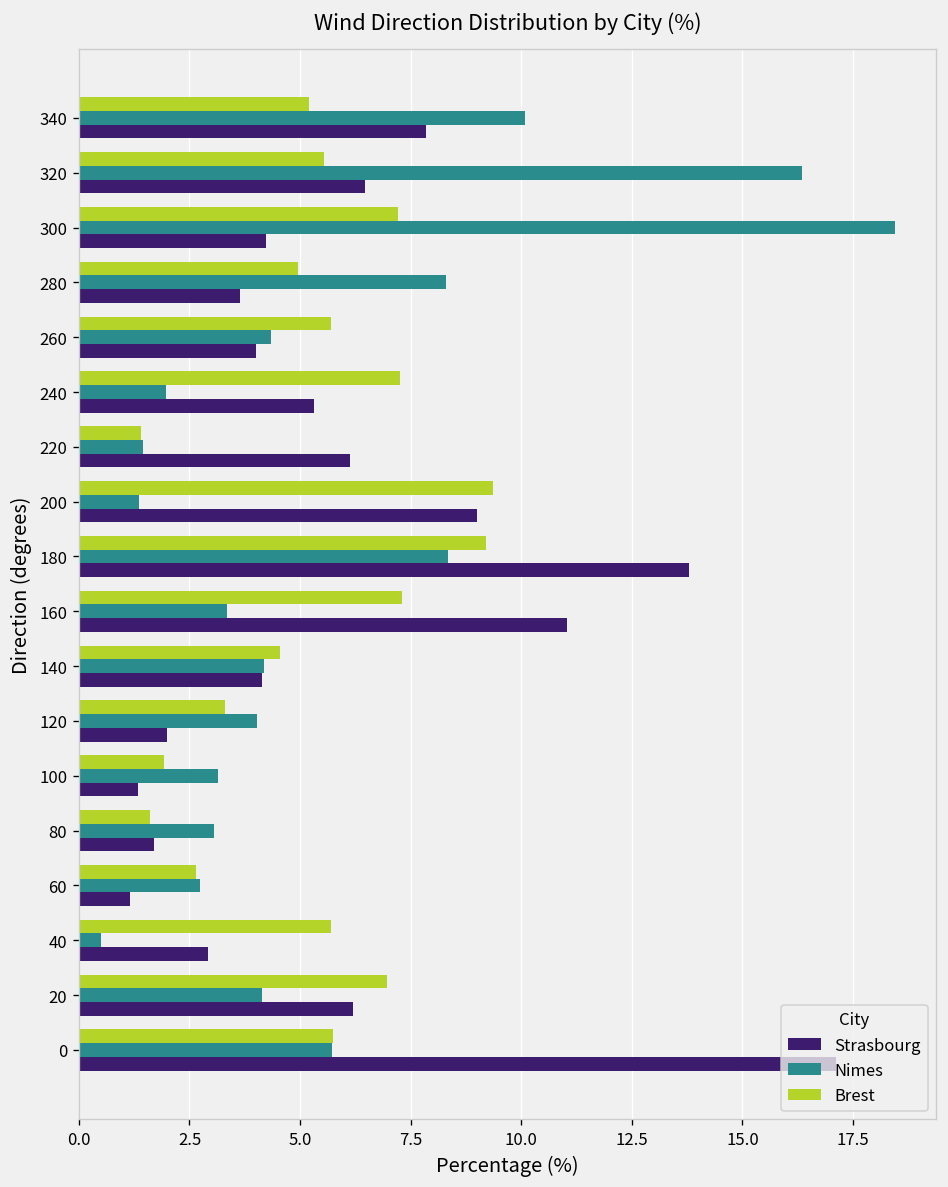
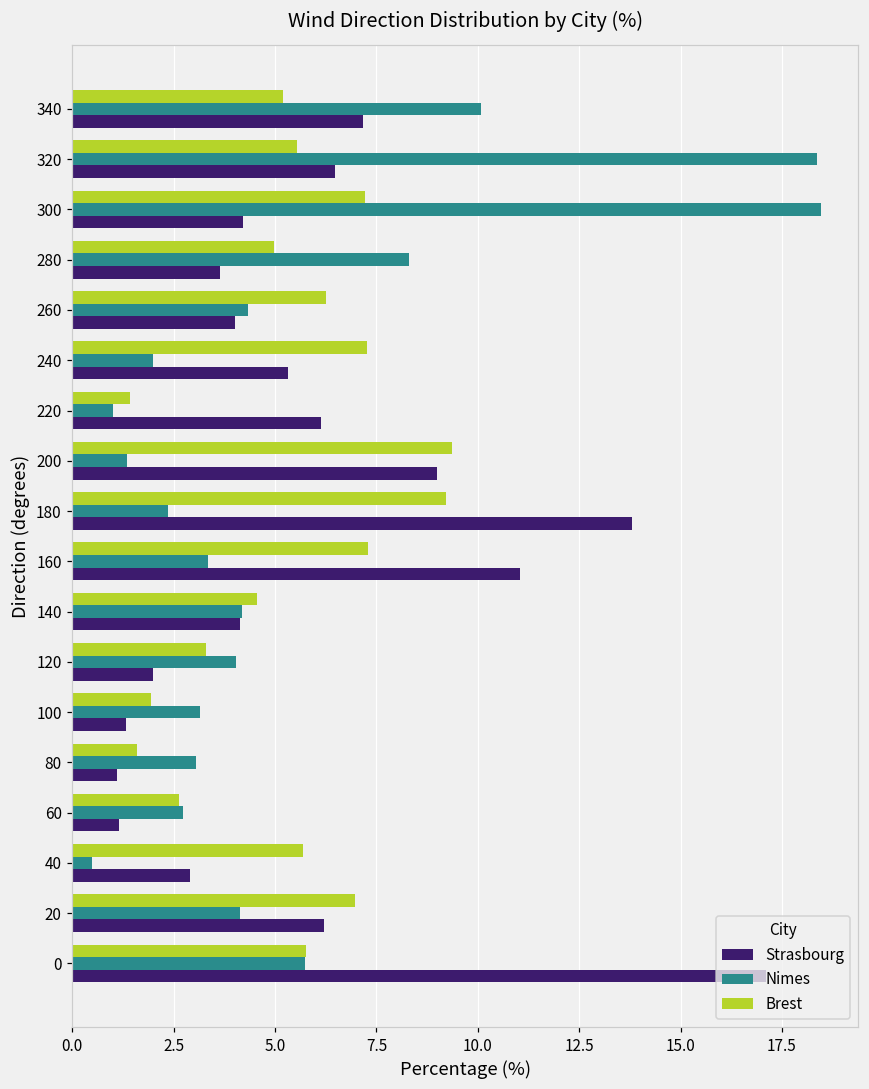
Strasbourg, 340: 7.8 -> 7.2
Nimes, 320: 16.3 -> 18.4
Brest, 260: 5.7 -> 6.3
Nimes, 220: 1.4 -> 1.0
Nimes, 180: 8.3 -> 2.4
Strasbourg, 80: 1.7 -> 1.1
